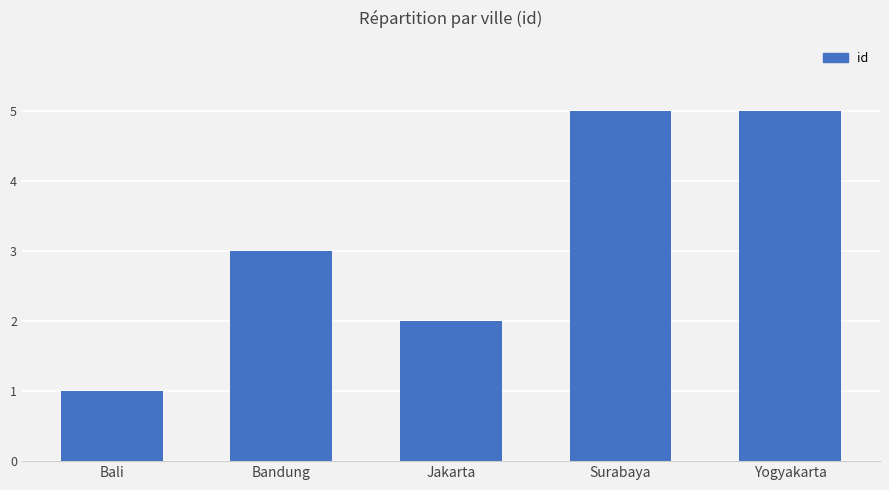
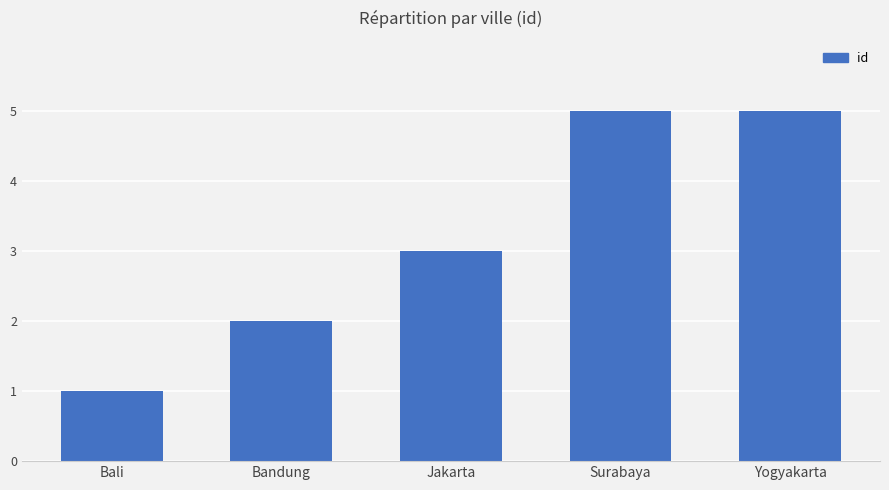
Bandung: 3 -> 2
Jakarta: 2 -> 3
